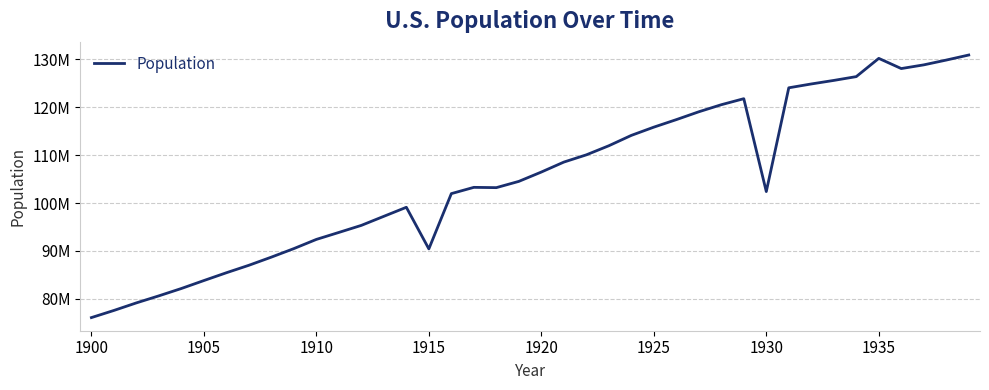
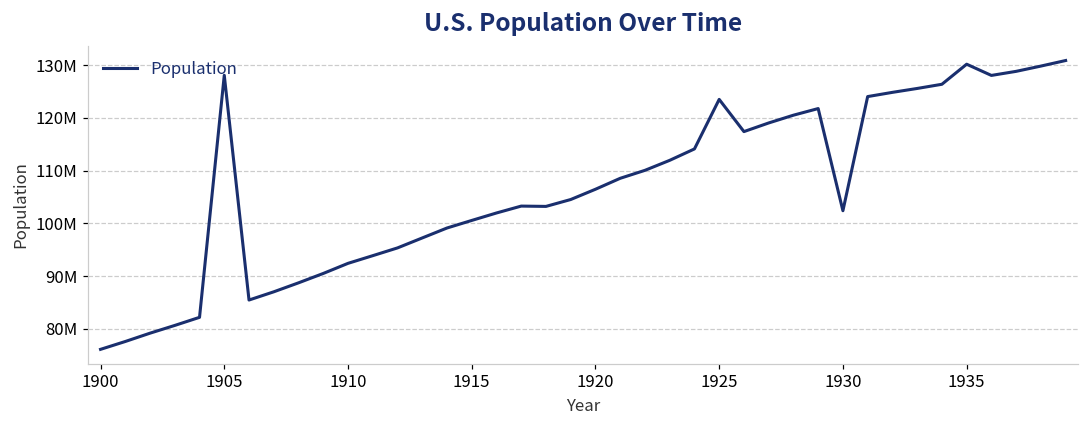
1905: 84000000 -> 128000000
1915: 90000000 -> 101000000
1925: 116000000 -> 124000000
